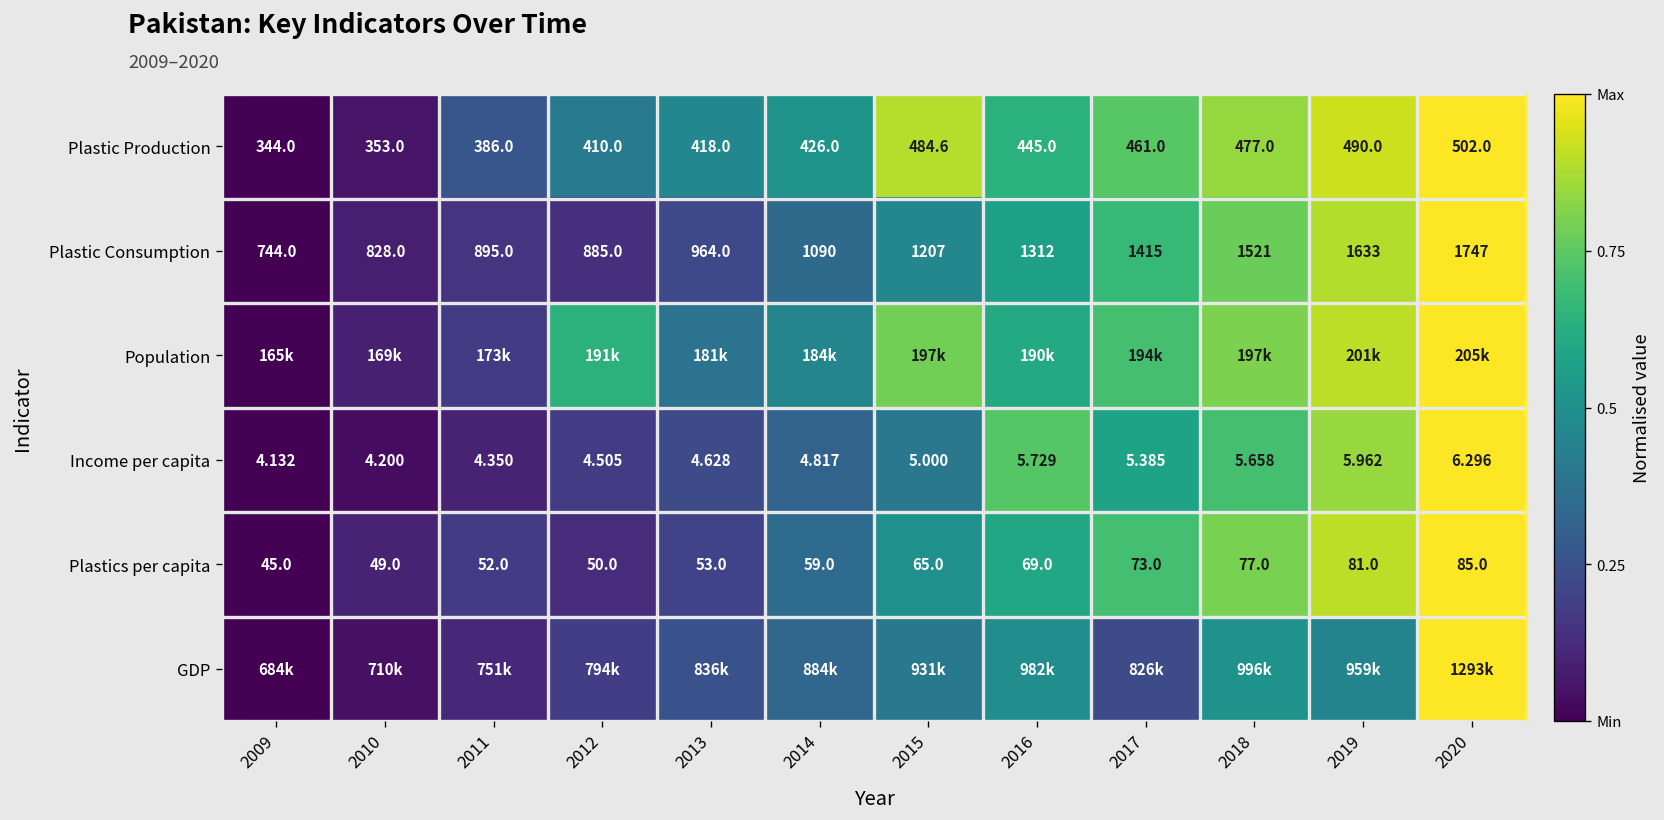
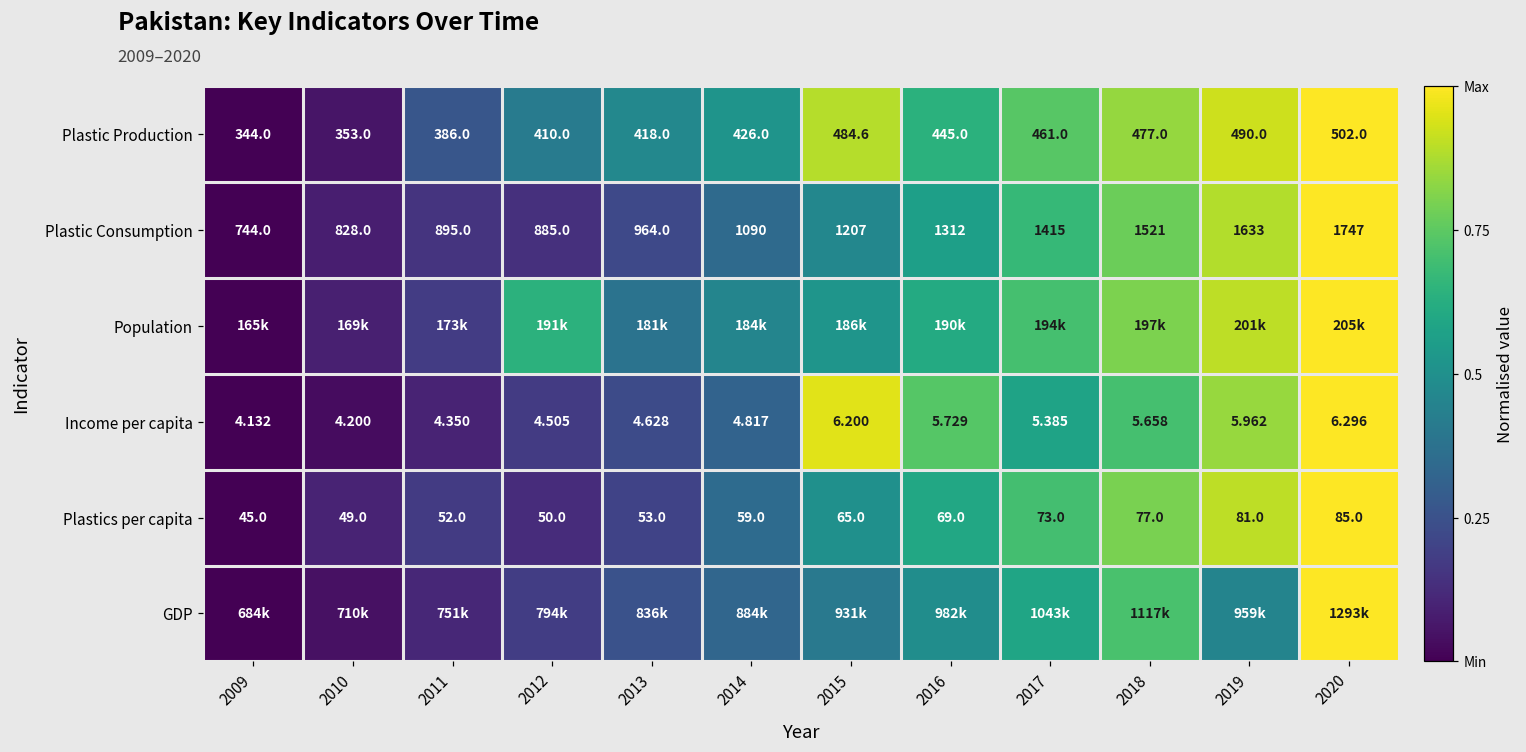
Population, 2015: 197k -> 186k
Income per capita, 2015: 5.000 -> 6.200
GDP, 2017: 826k -> 1043k
GDP, 2018: 996k -> 1117k
